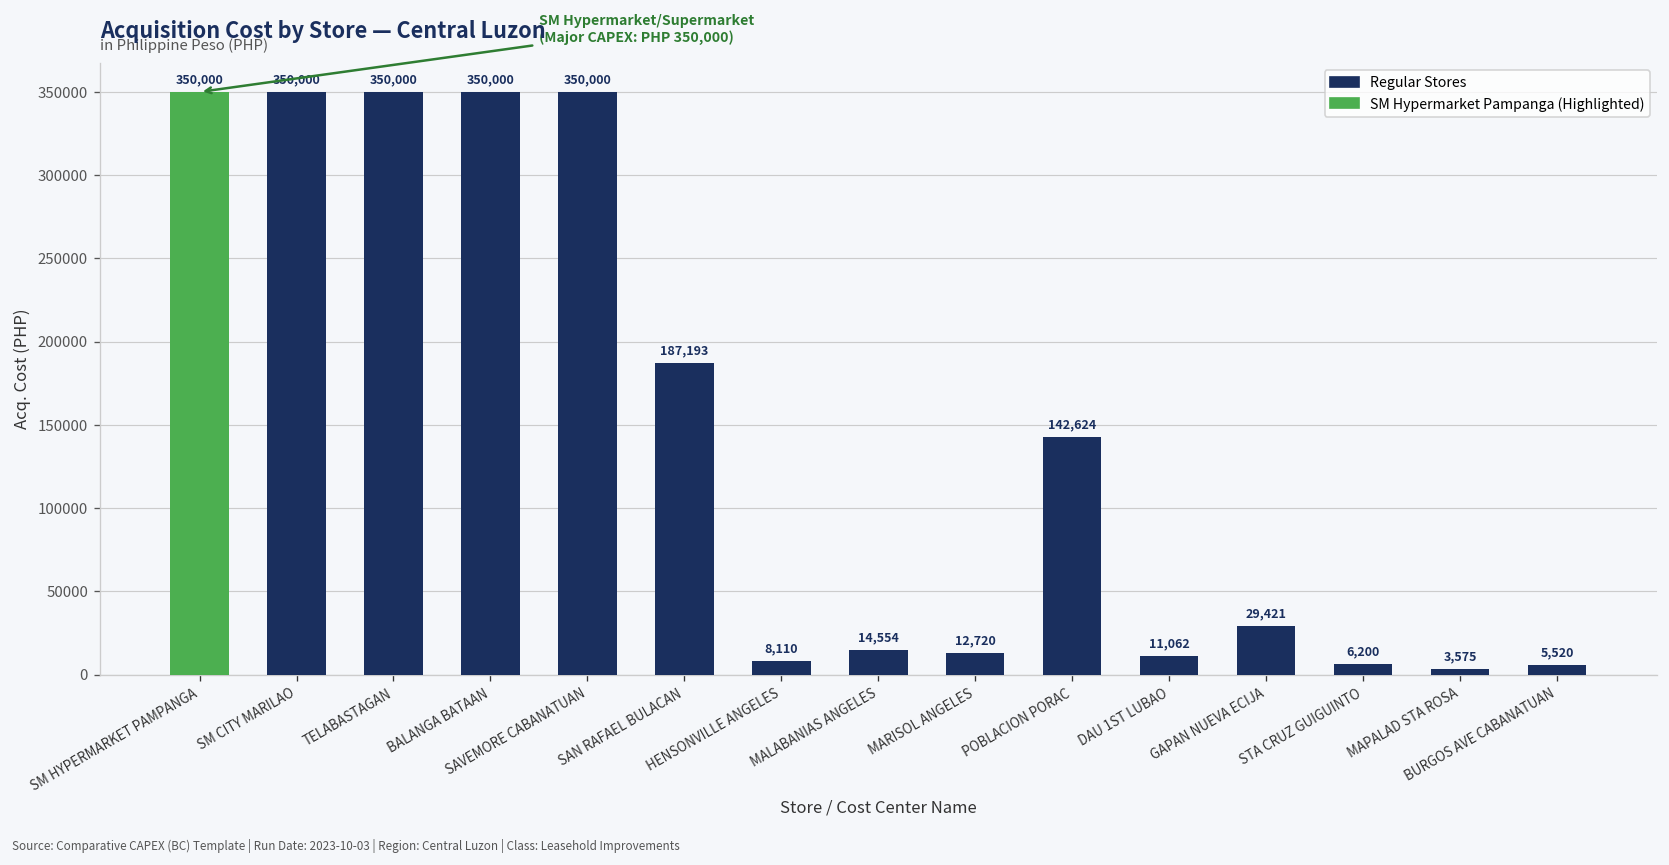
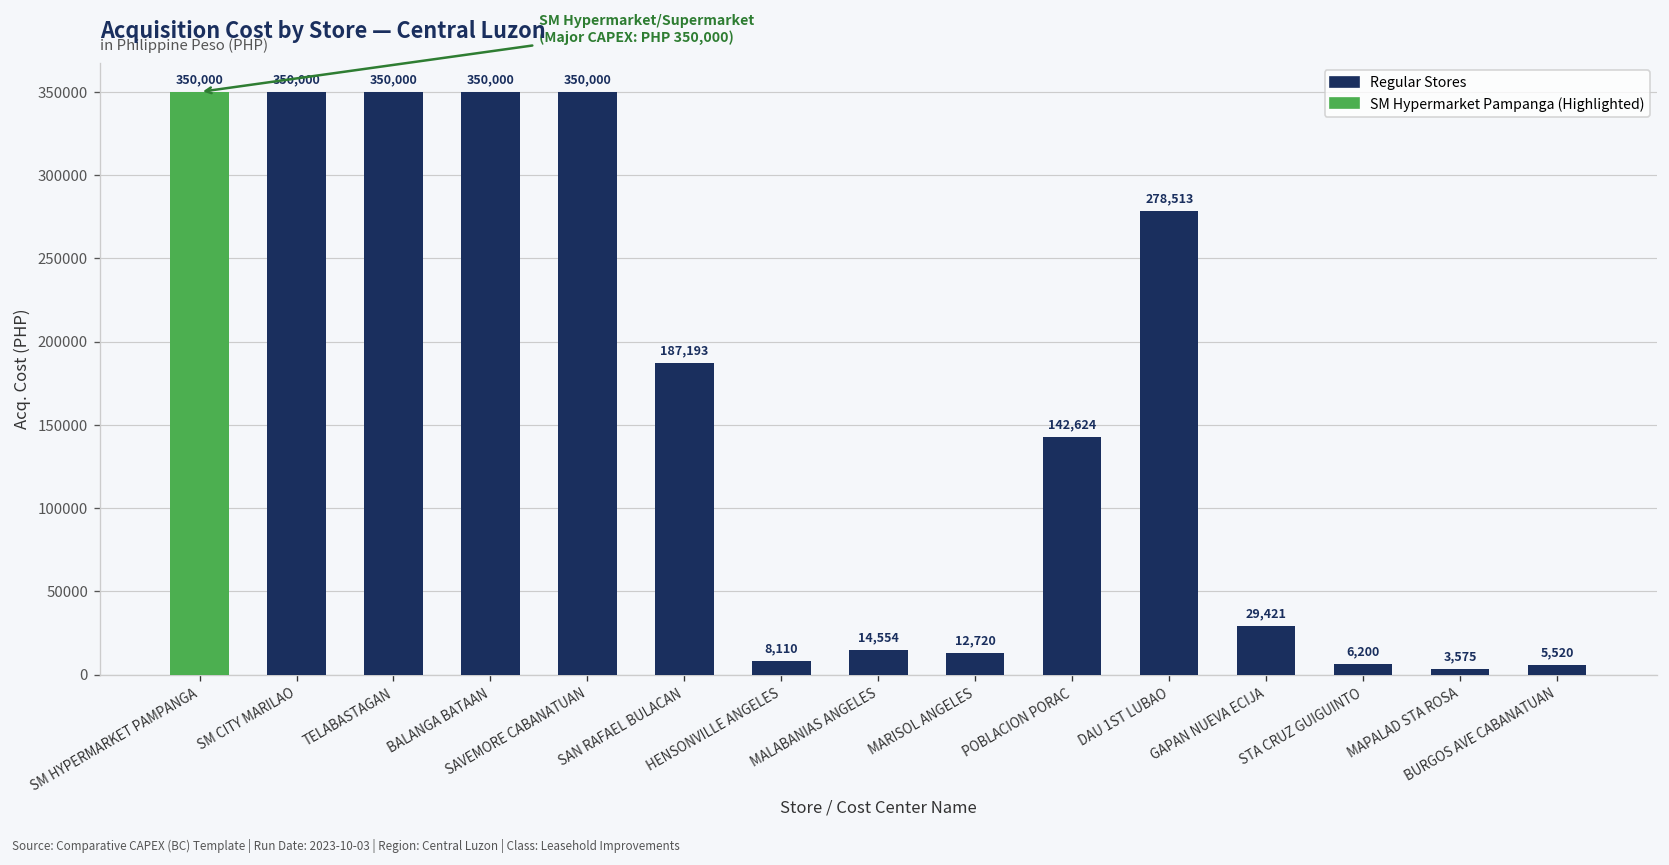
DAU 1ST LUBAO: 11,062 -> 278,513
